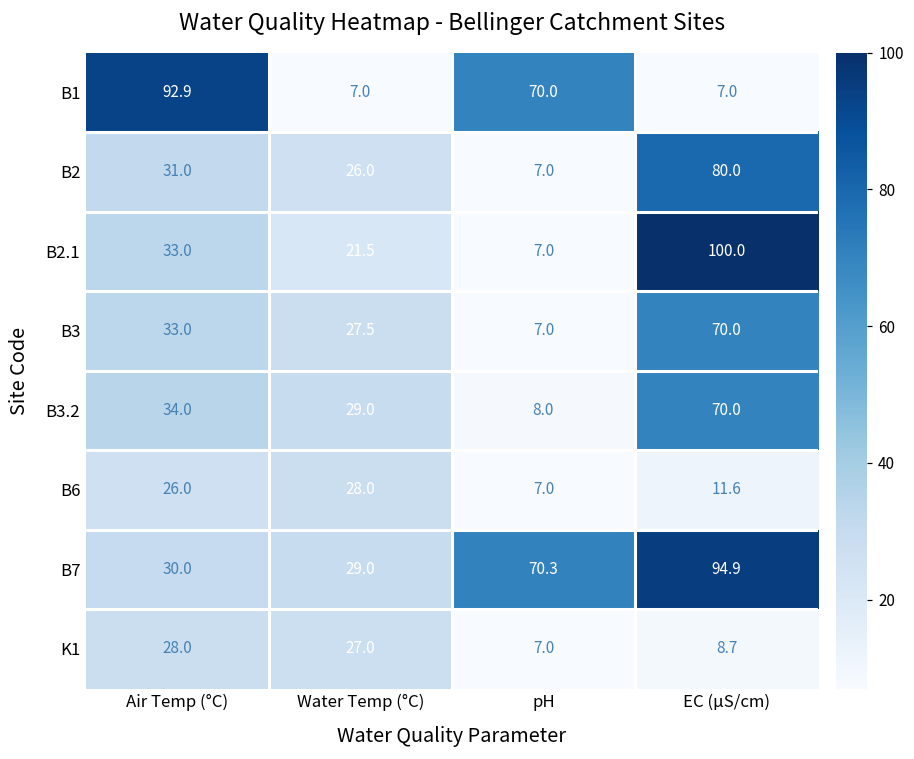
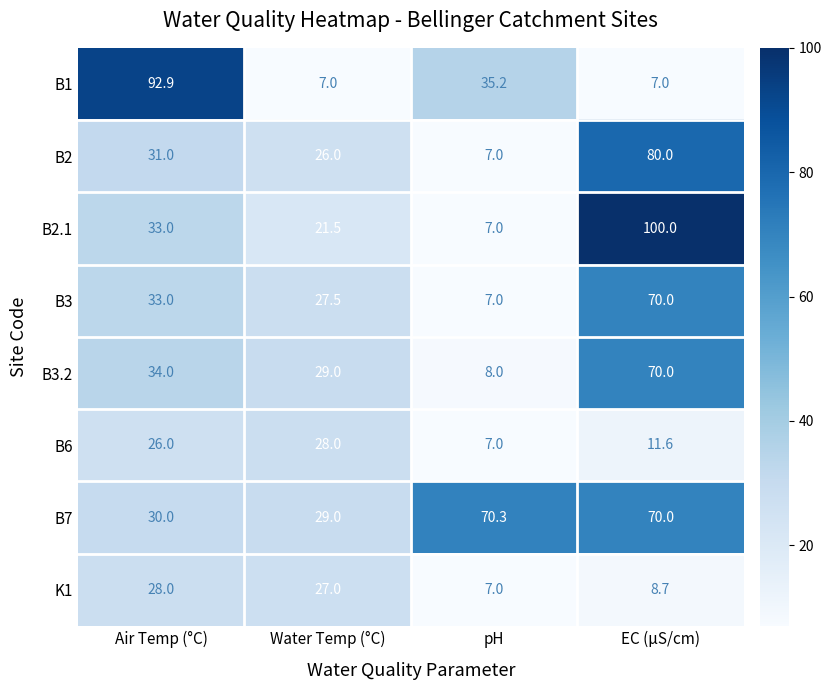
B1, pH: 70.0 -> 35.2
B7, EC (µS/cm): 94.9 -> 70.0
